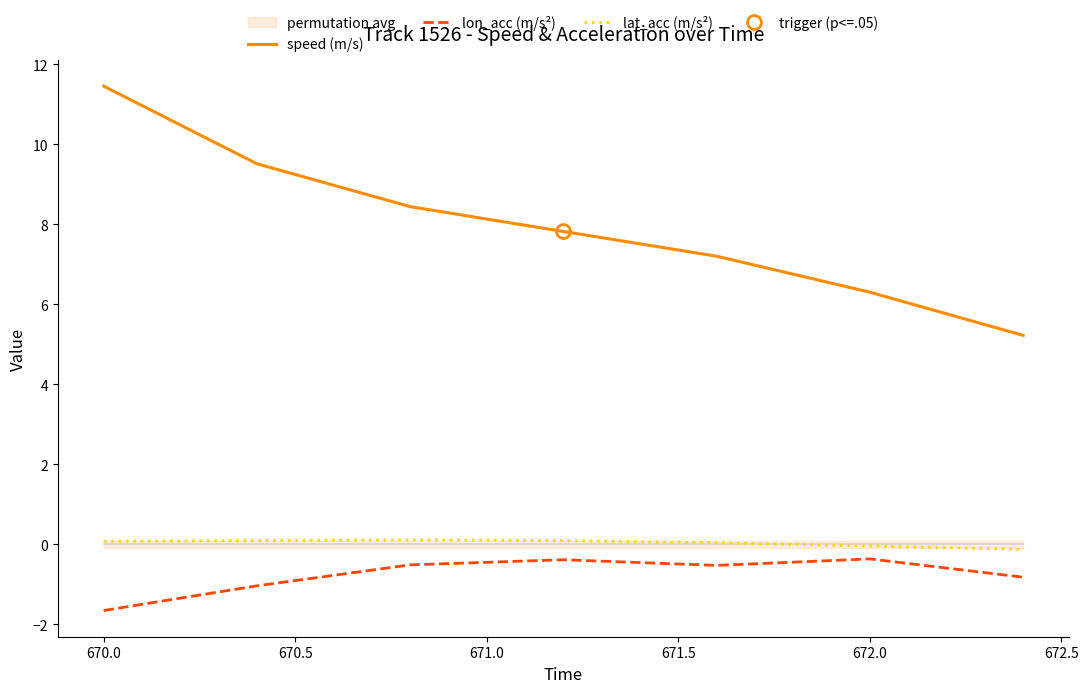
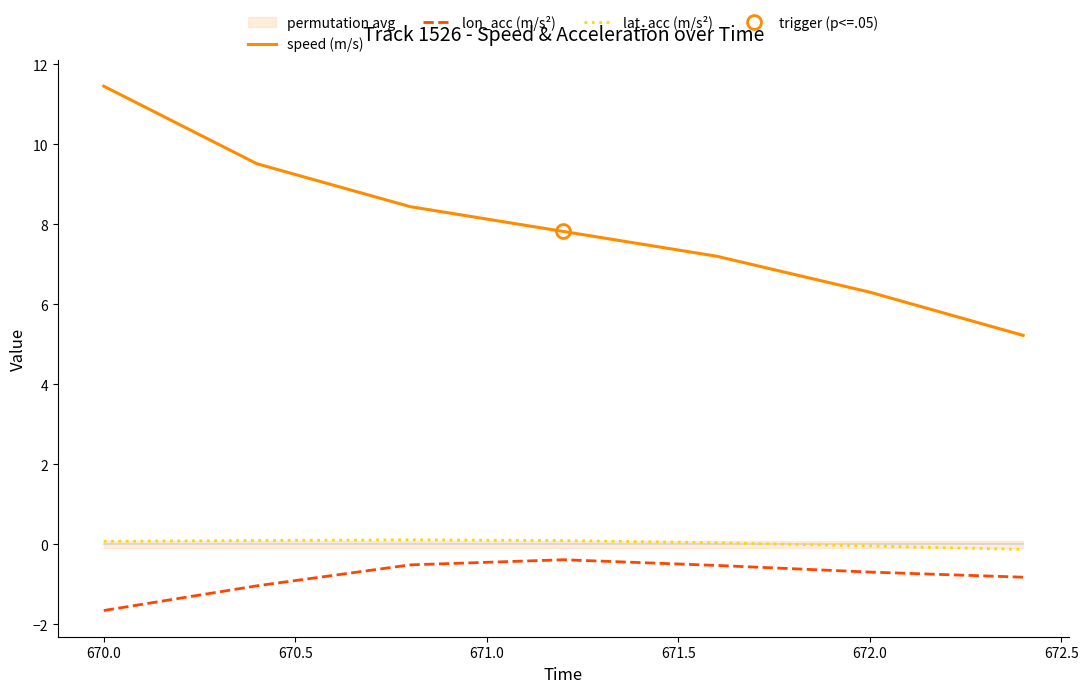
lon_acc (m/s²), 672.0: -0.4 -> -0.7
